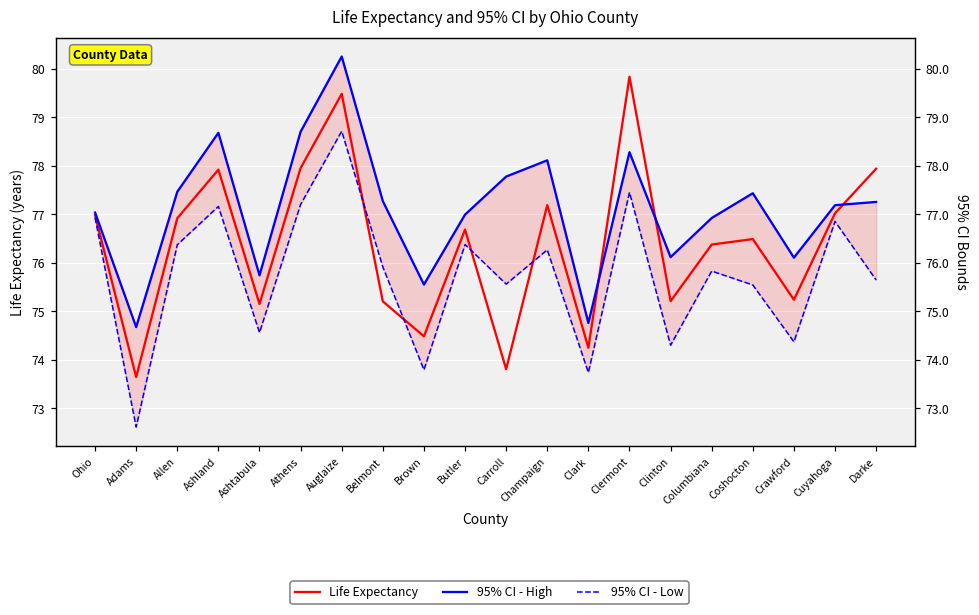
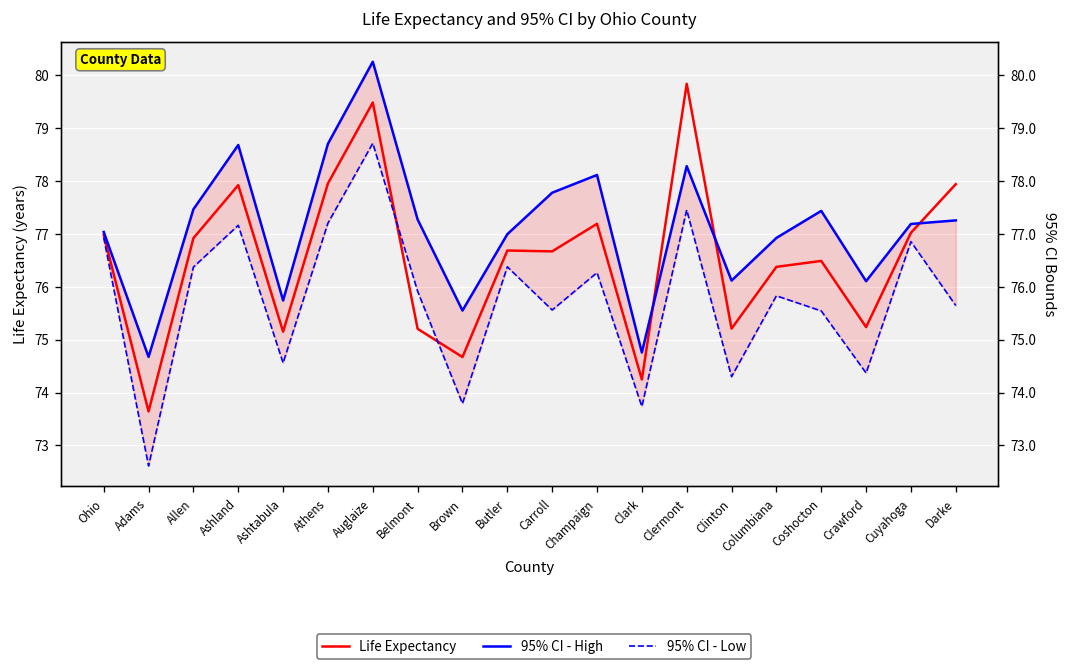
Life Expectancy, Brown: 74.5 -> 74.7
Life Expectancy, Carroll: 73.8 -> 76.7
